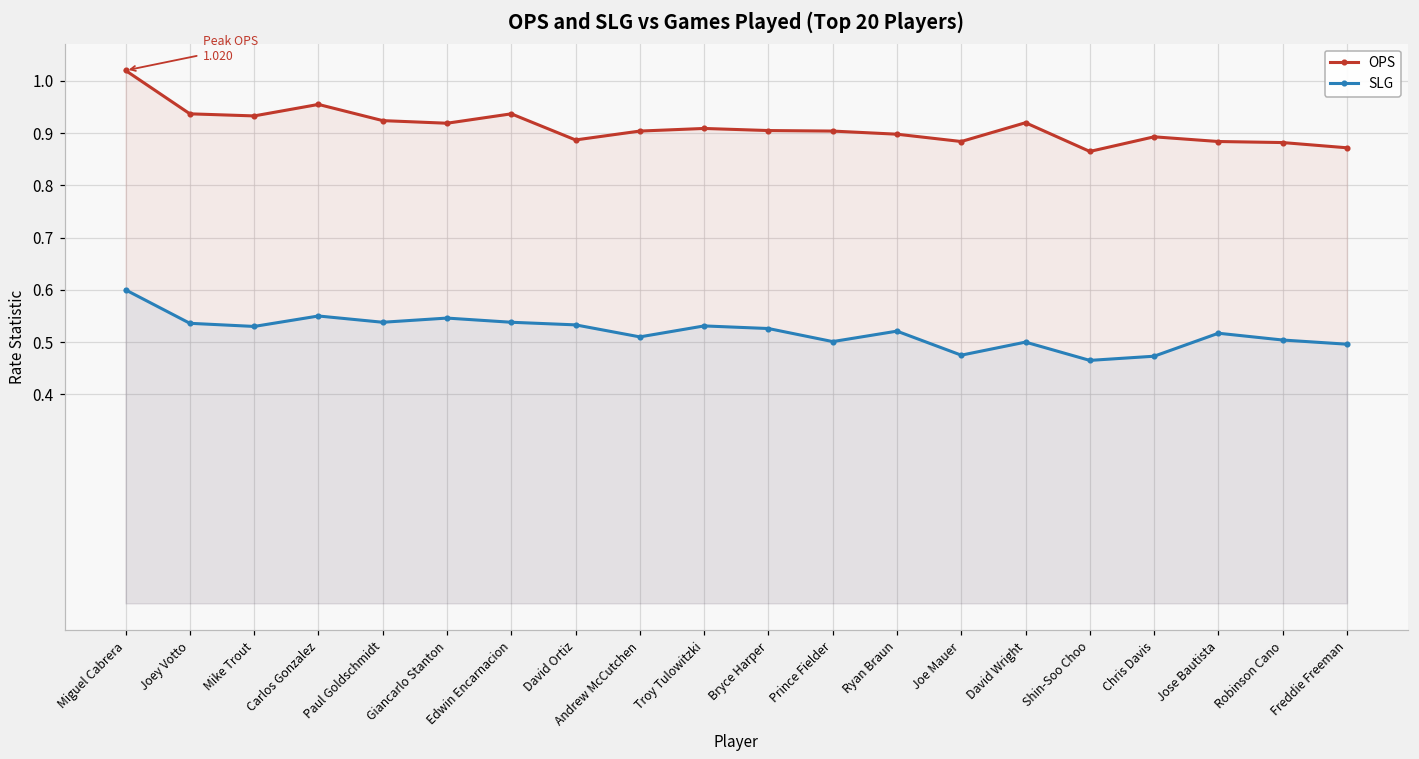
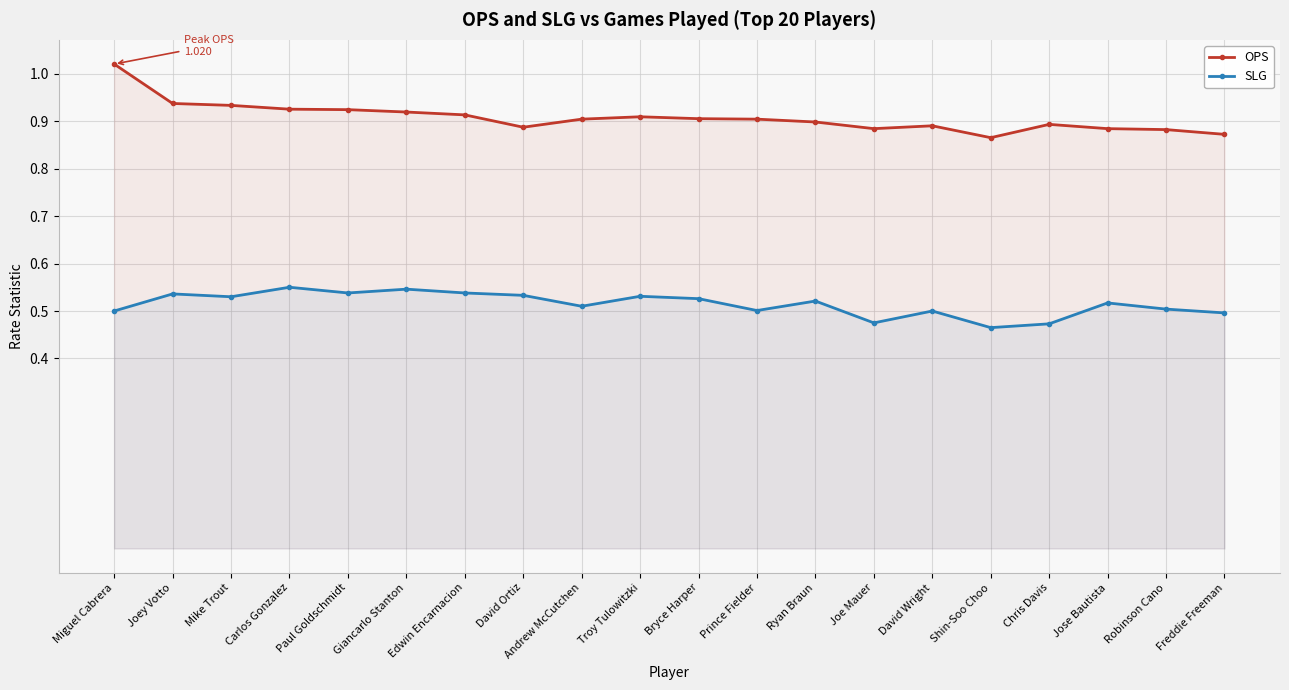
SLG, Miguel Cabrera: 0.6 -> 0.5
OPS, Carlos Gonzalez: 0.96 -> 0.93
OPS, Edwin Encarnacion: 0.94 -> 0.91
OPS, David Wright: 0.92 -> 0.89
